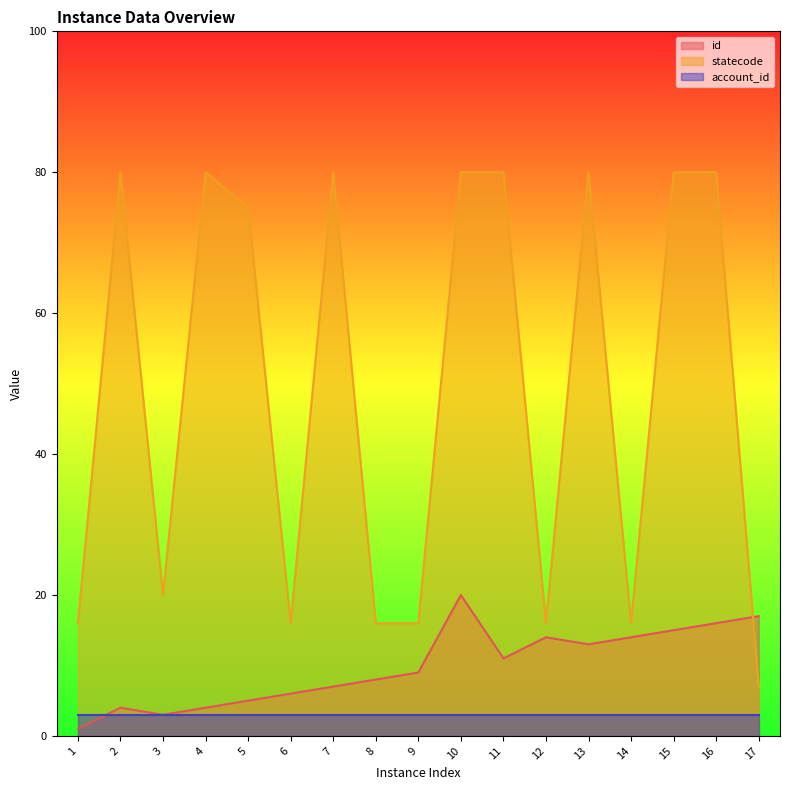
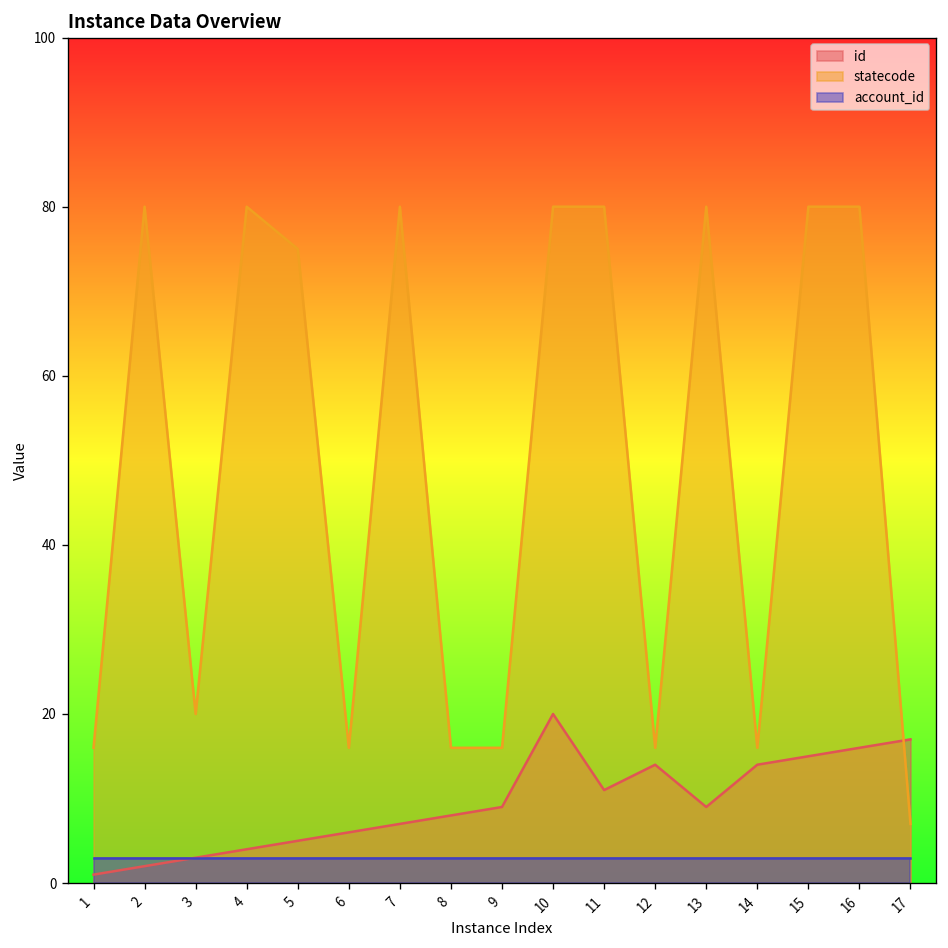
id, 2: 4 -> 2
id, 13: 13 -> 9
